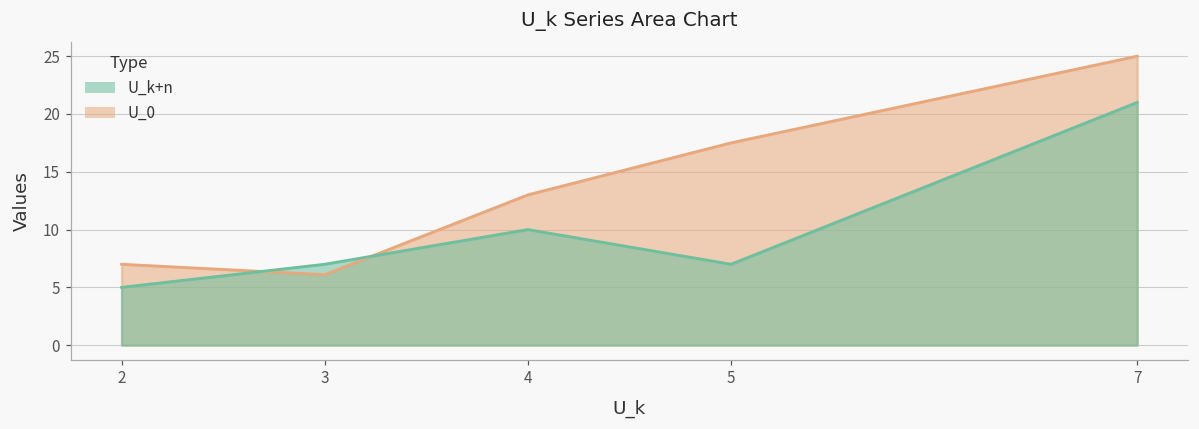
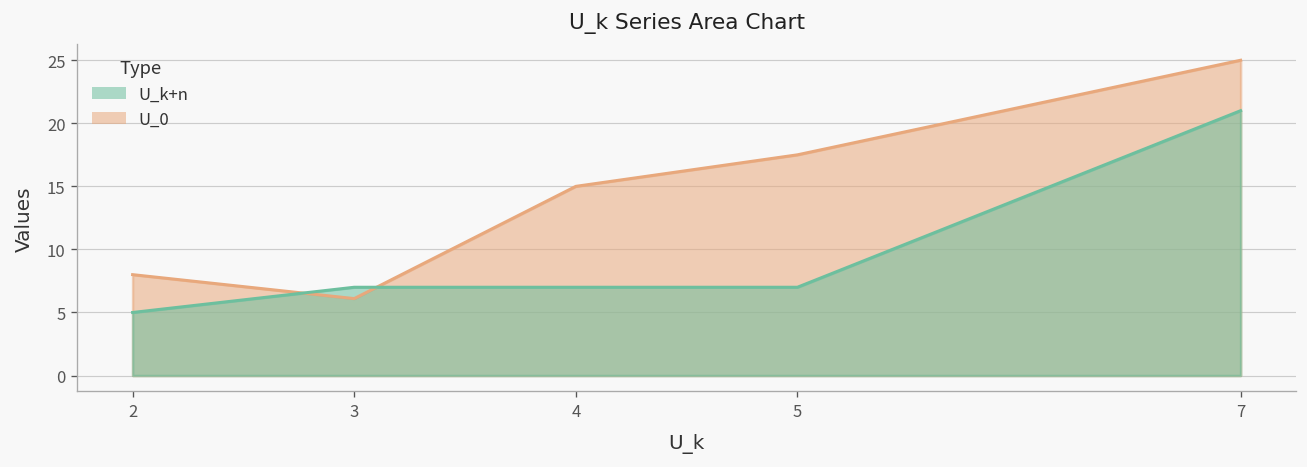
U_0, 2: 7 -> 8
U_0, 4: 13 -> 15
U_k+n, 4: 10 -> 7
